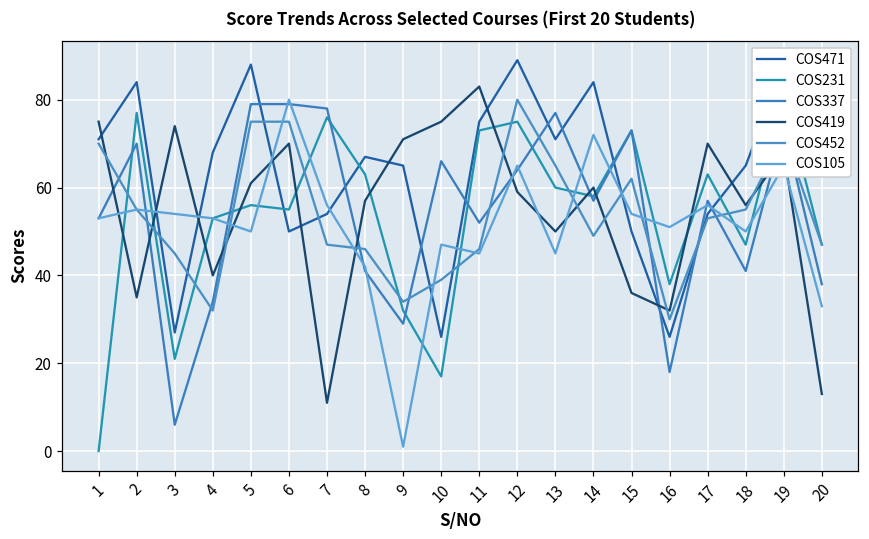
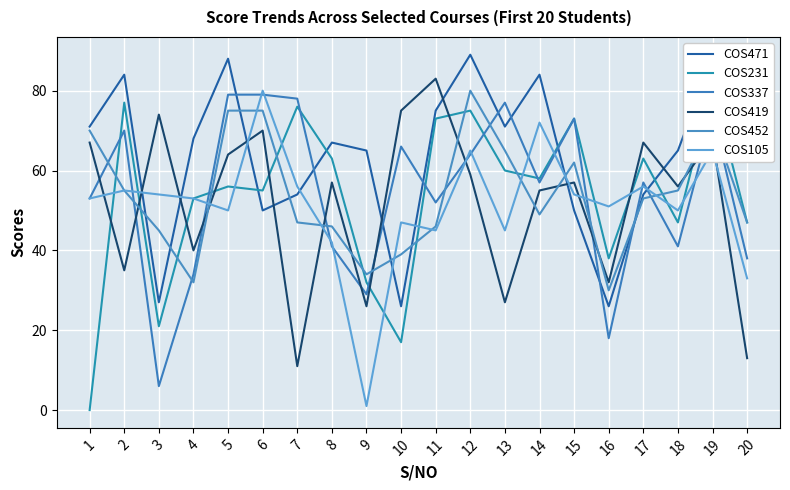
COS419, 1: 75 -> 67
COS419, 5: 61 -> 64
COS419, 9: 71 -> 26
COS419, 13: 50 -> 27
COS419, 14: 60 -> 55
COS419, 15: 36 -> 57
COS419, 17: 70 -> 67
